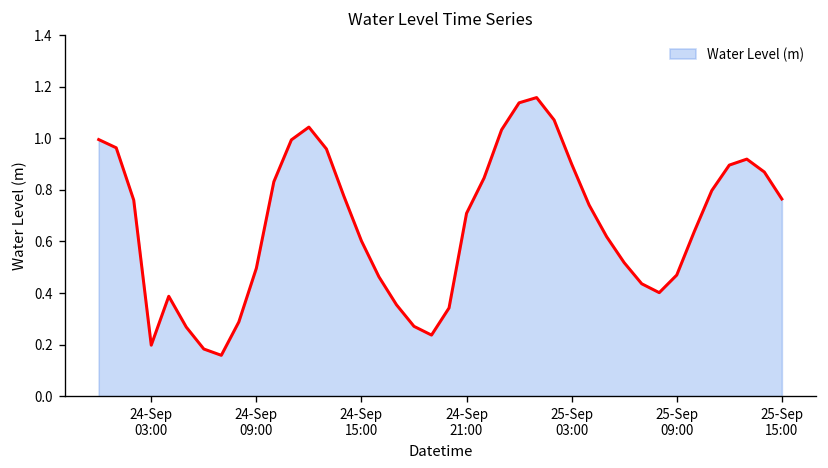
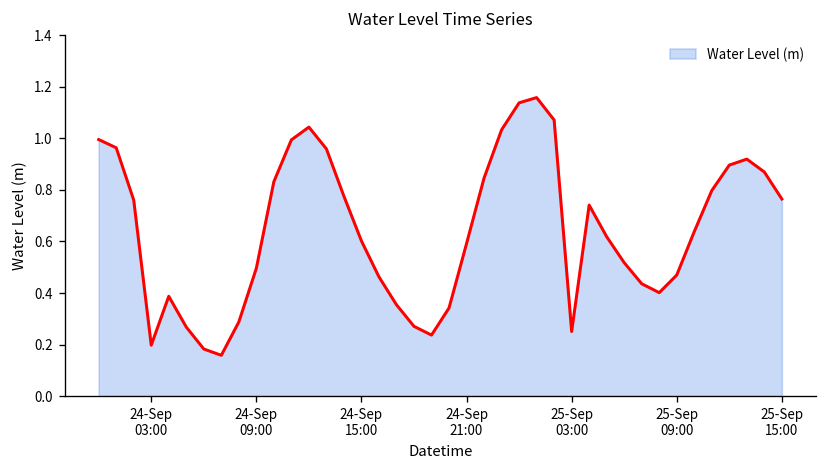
24-Sep 21:00: 0.71 -> 0.59
25-Sep 03:00: 0.90 -> 0.25
